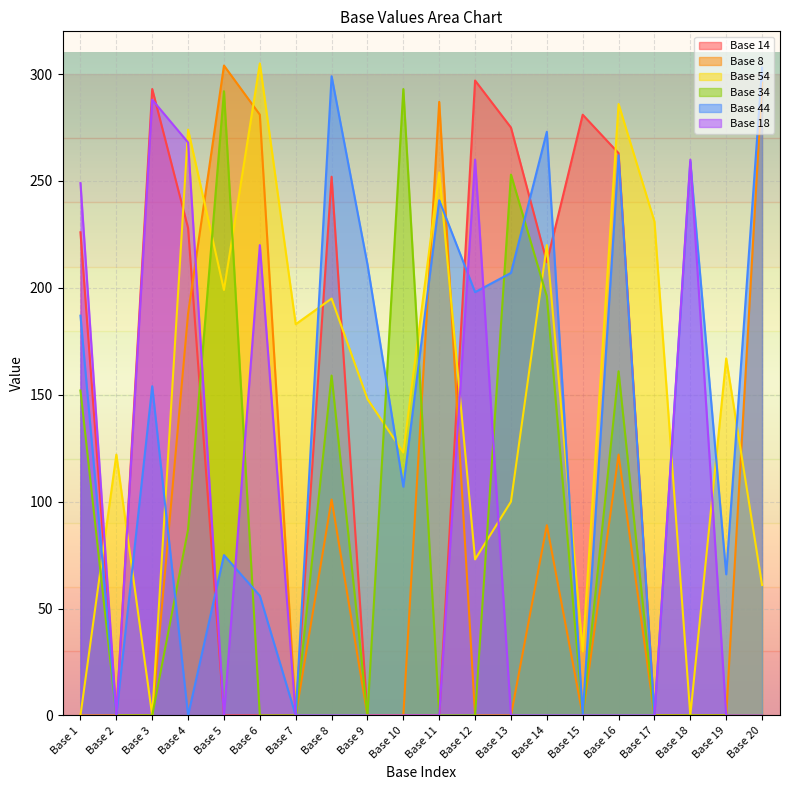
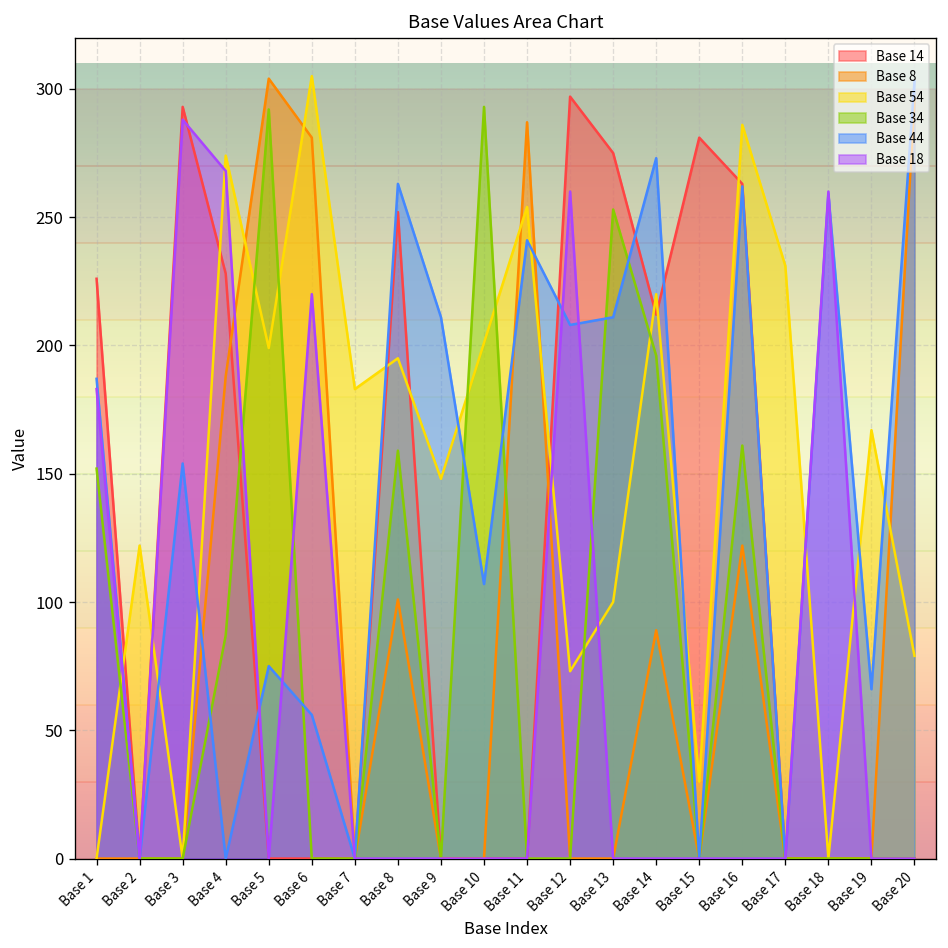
Base 18, Base 1: 249 -> 183
Base 44, Base 8: 299 -> 263
Base 54, Base 10: 123 -> 201
Base 44, Base 12: 198 -> 208
Base 44, Base 13: 207 -> 211
Base 54, Base 20: 61 -> 79
